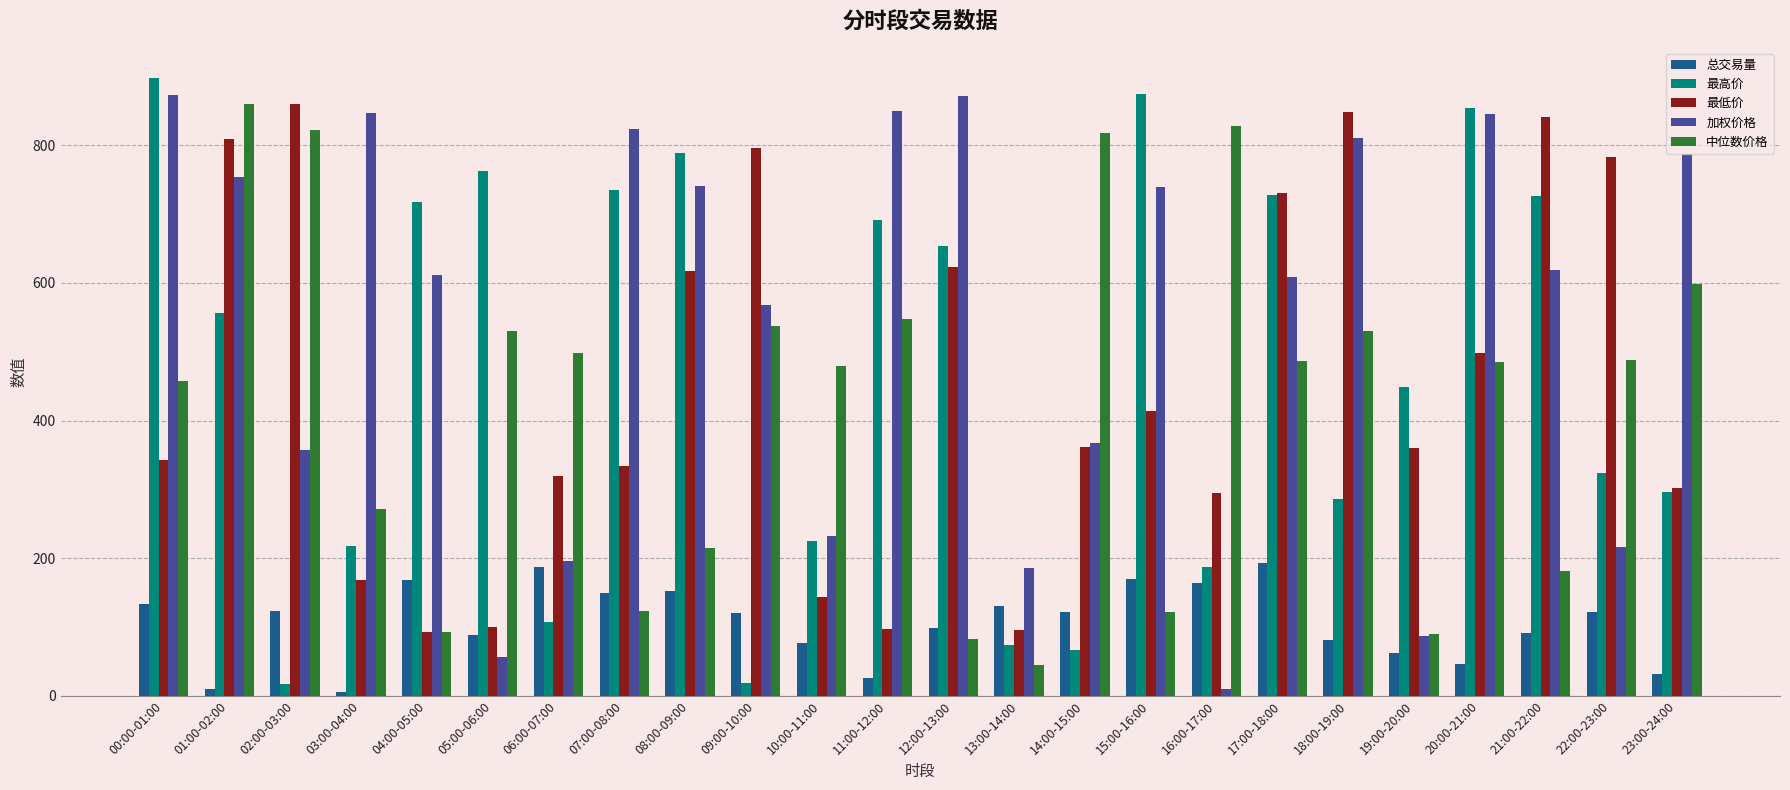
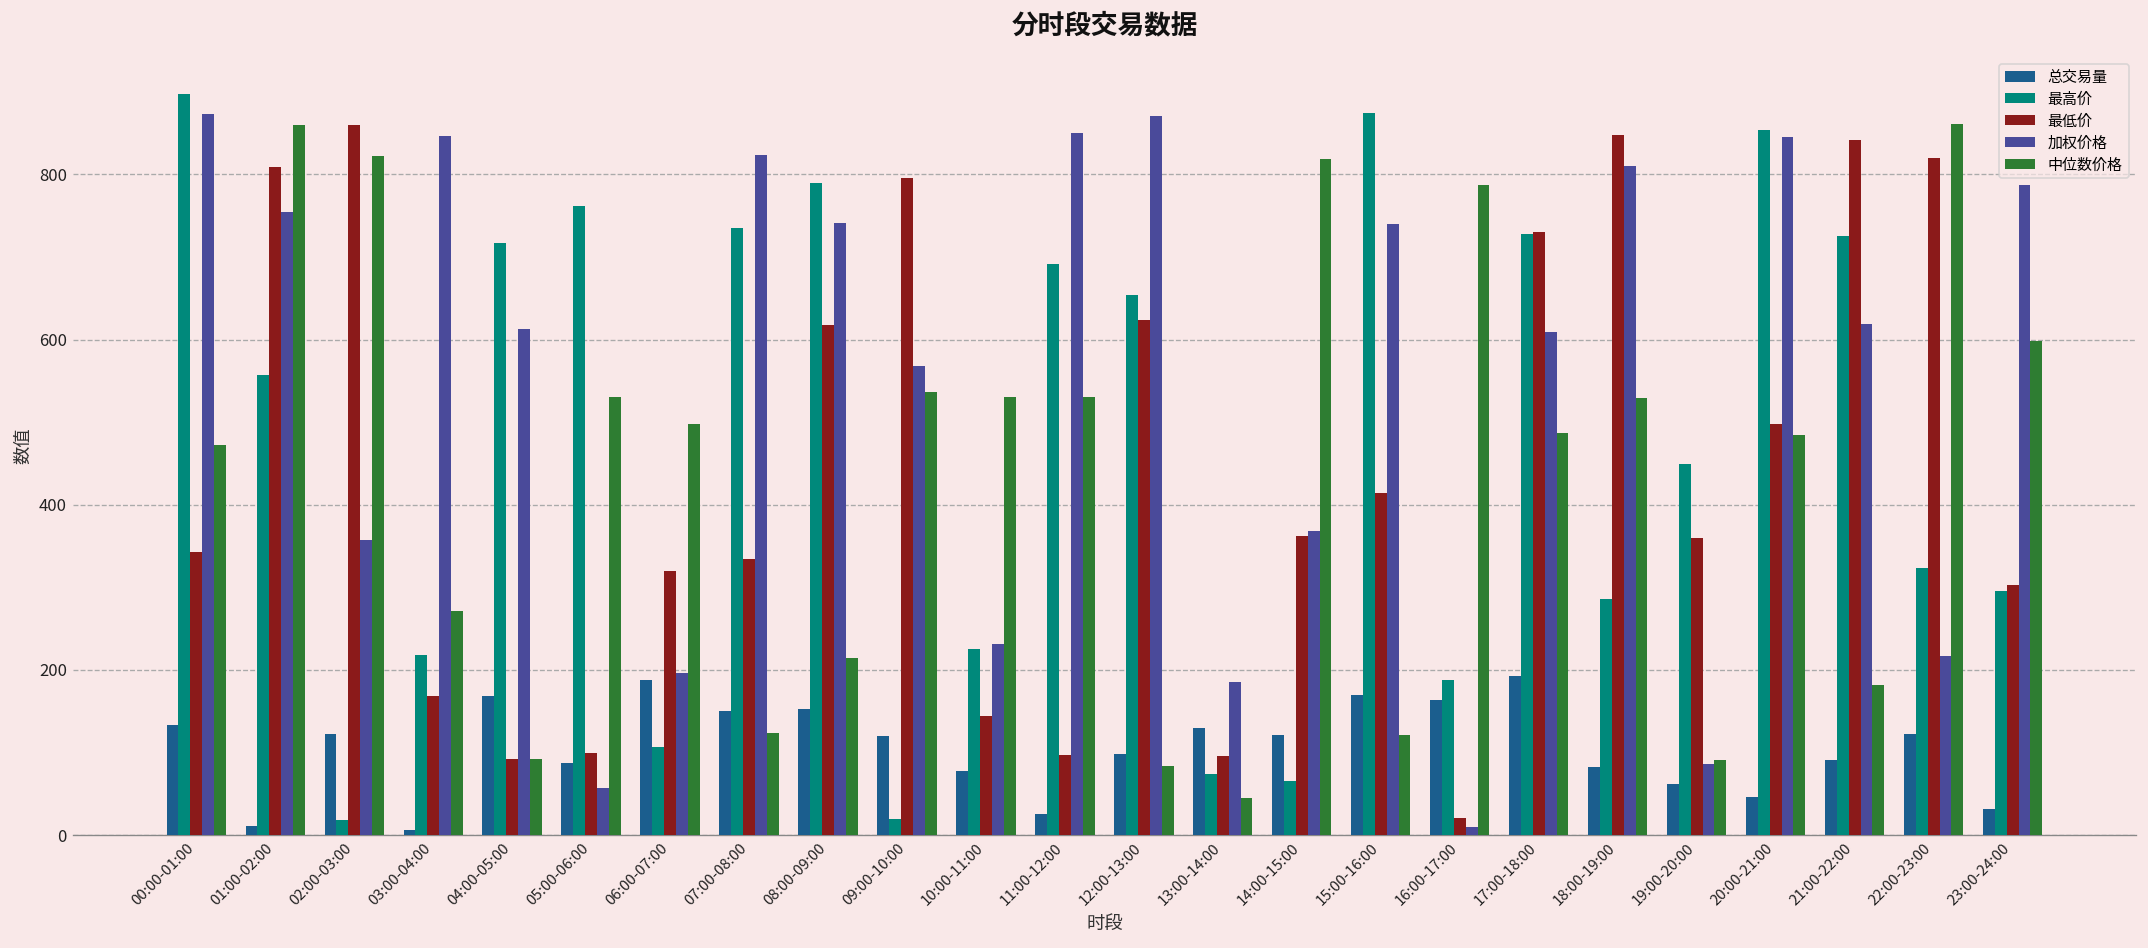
中位数价格, 00:00-01:00: 460 -> 470
中位数价格, 10:00-11:00: 480 -> 530
中位数价格, 11:00-12:00: 550 -> 530
最低价, 16:00-17:00: 300 -> 20
中位数价格, 16:00-17:00: 830 -> 790
最低价, 22:00-23:00: 780 -> 820
中位数价格, 22:00-23:00: 490 -> 860
